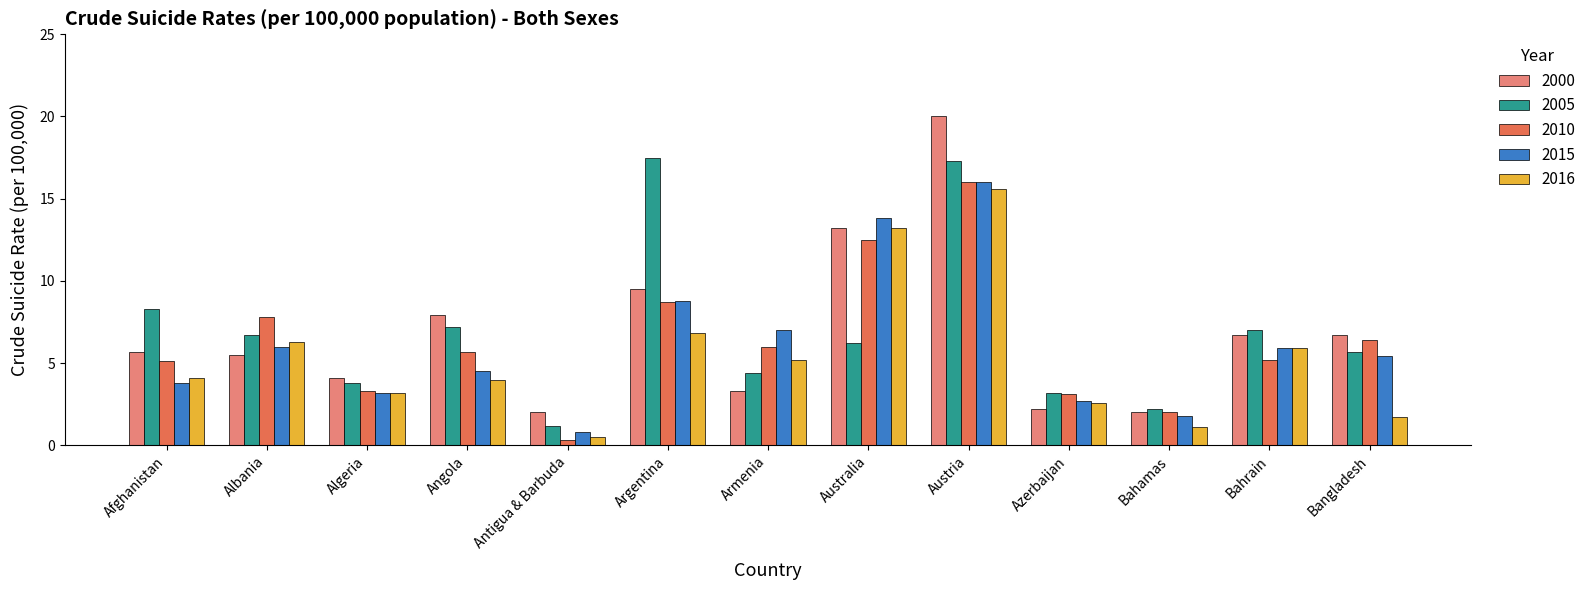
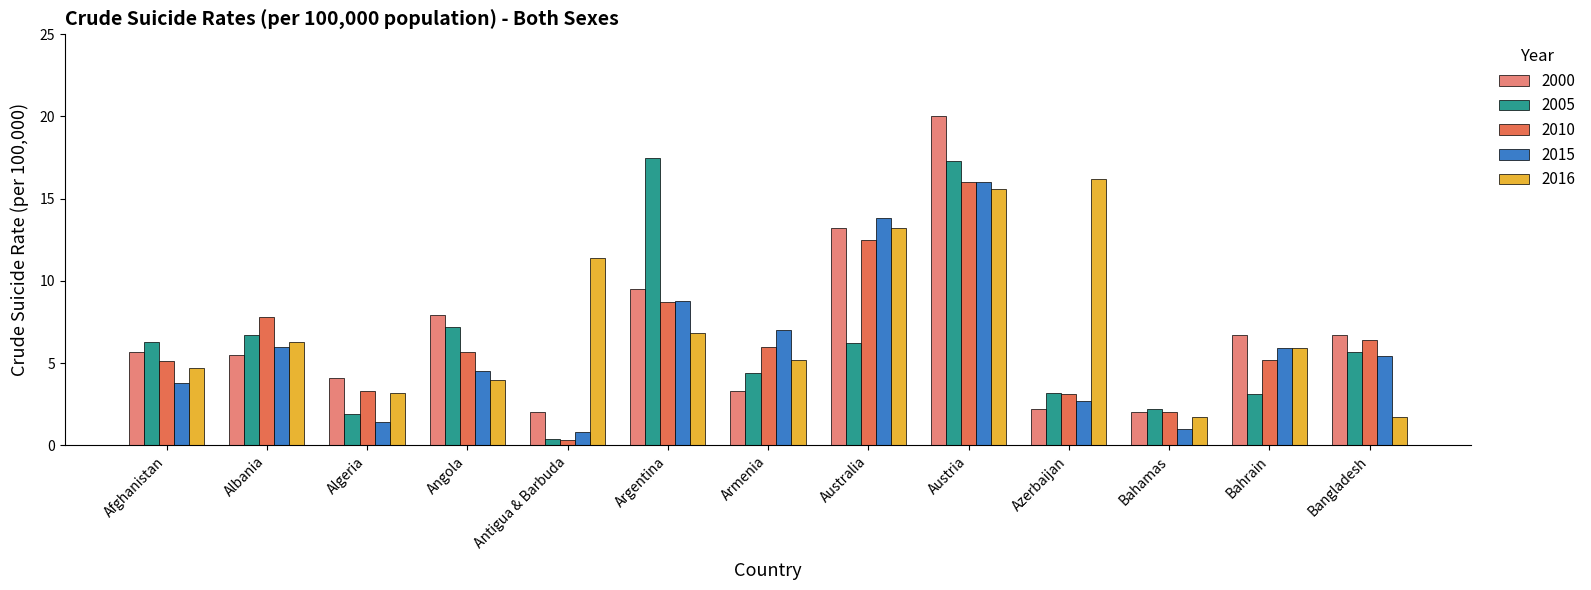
2005, Afghanistan: 8.3 -> 6.3
2016, Afghanistan: 4.1 -> 4.7
2005, Algeria: 3.8 -> 1.9
2015, Algeria: 3.2 -> 1.4
2005, Antigua & Barbuda: 1.2 -> 0.4
2016, Antigua & Barbuda: 0.5 -> 11.4
2016, Azerbaijan: 2.6 -> 16.2
2015, Bahamas: 1.8 -> 1.0
2016, Bahamas: 1.1 -> 1.7
2005, Bahrain: 7.0 -> 3.1
